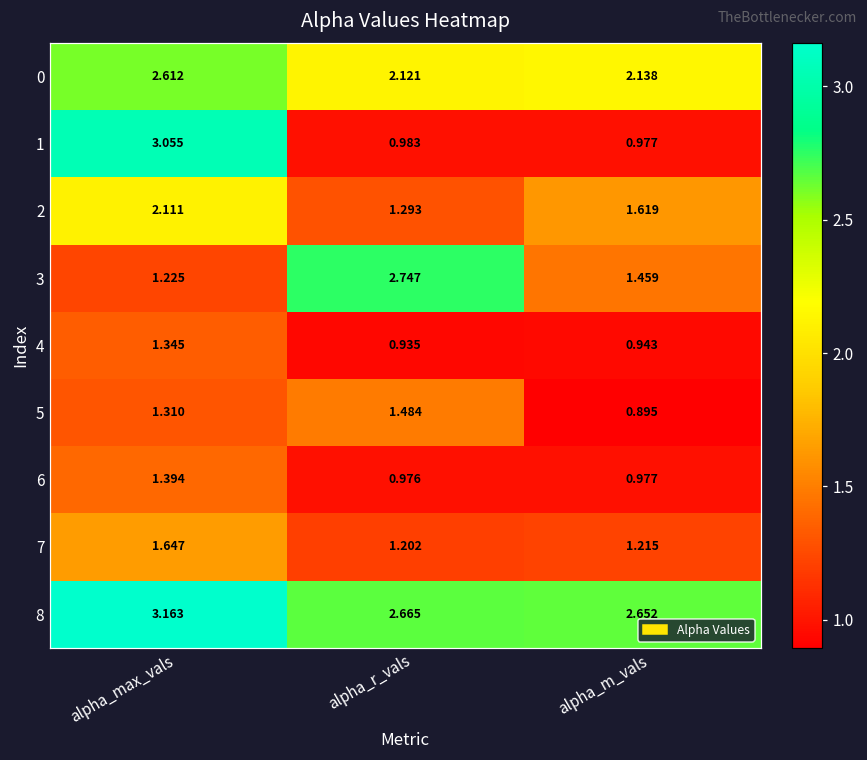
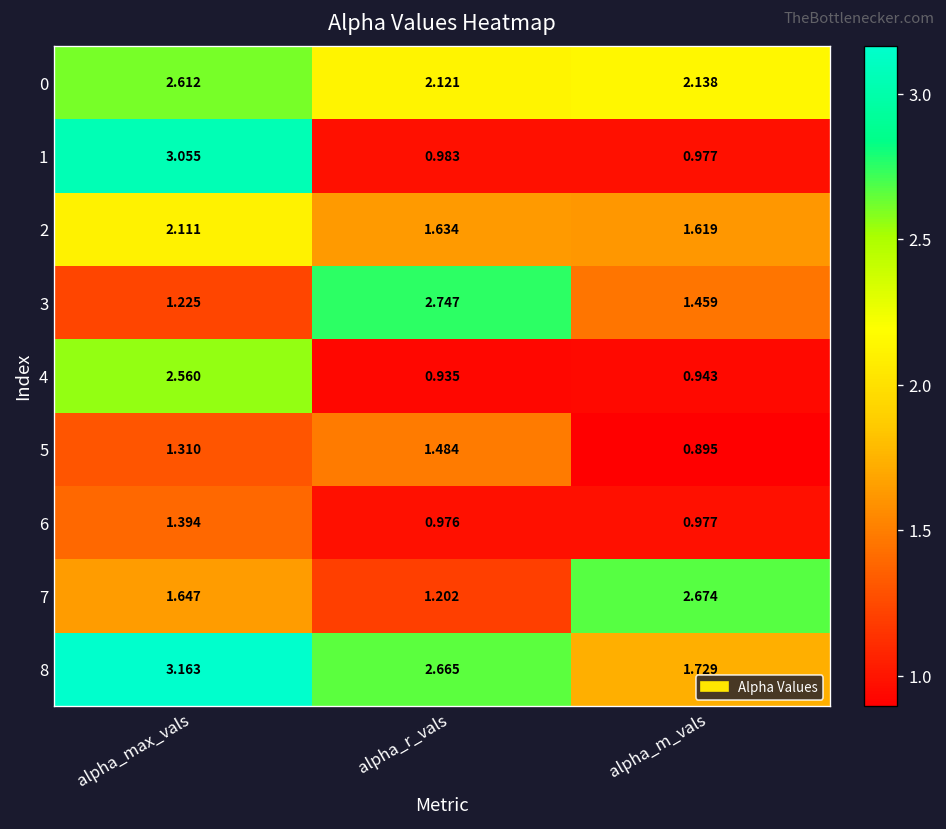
2, alpha_r_vals: 1.293 -> 1.634
4, alpha_max_vals: 1.345 -> 2.560
7, alpha_m_vals: 1.215 -> 2.674
8, alpha_m_vals: 2.652 -> 1.729
